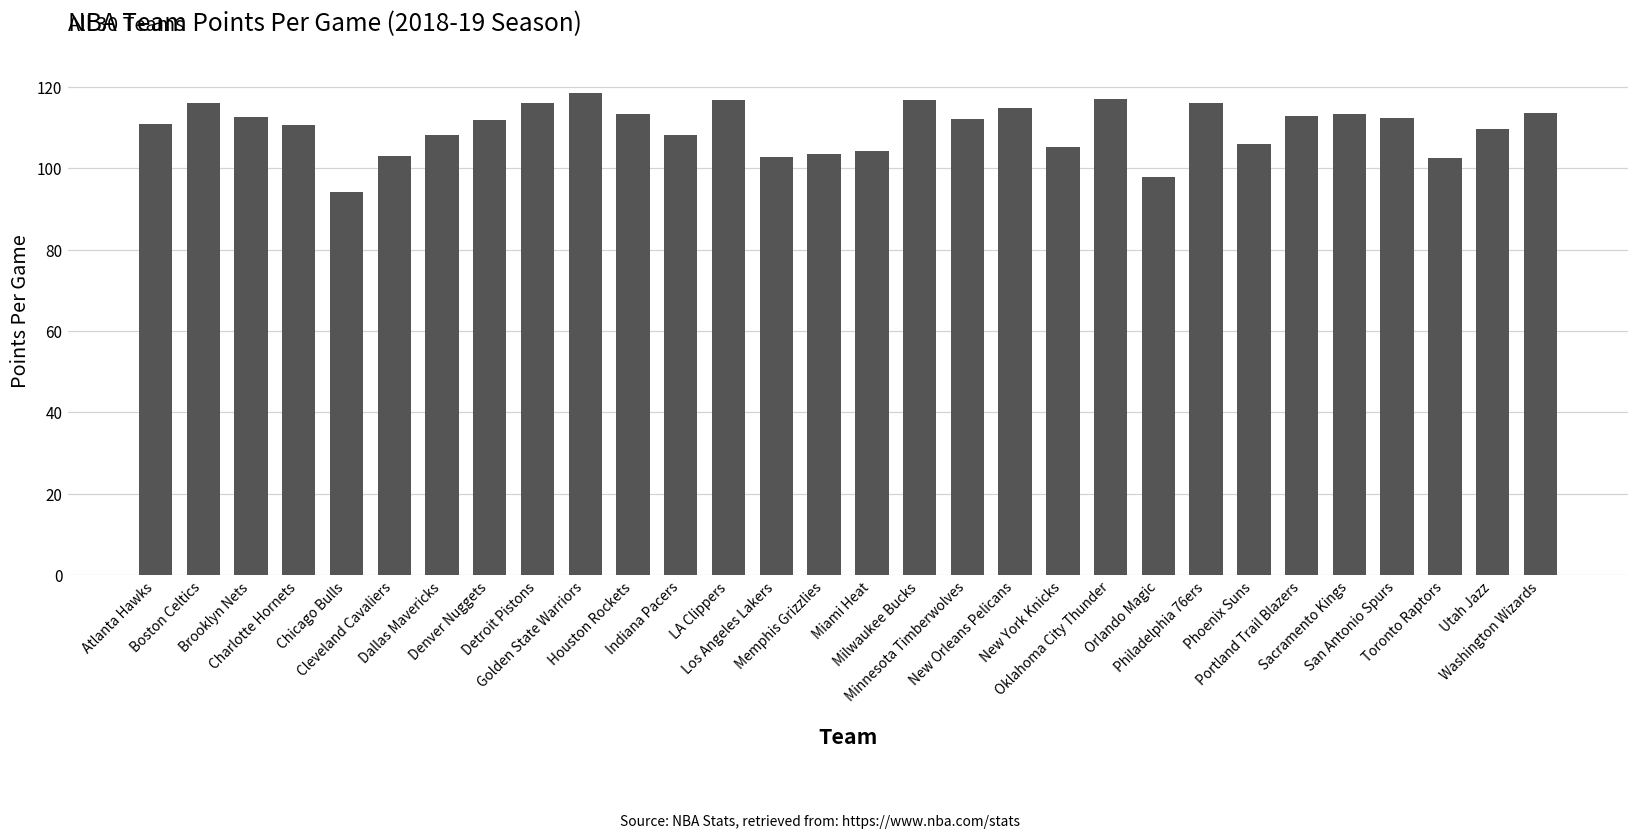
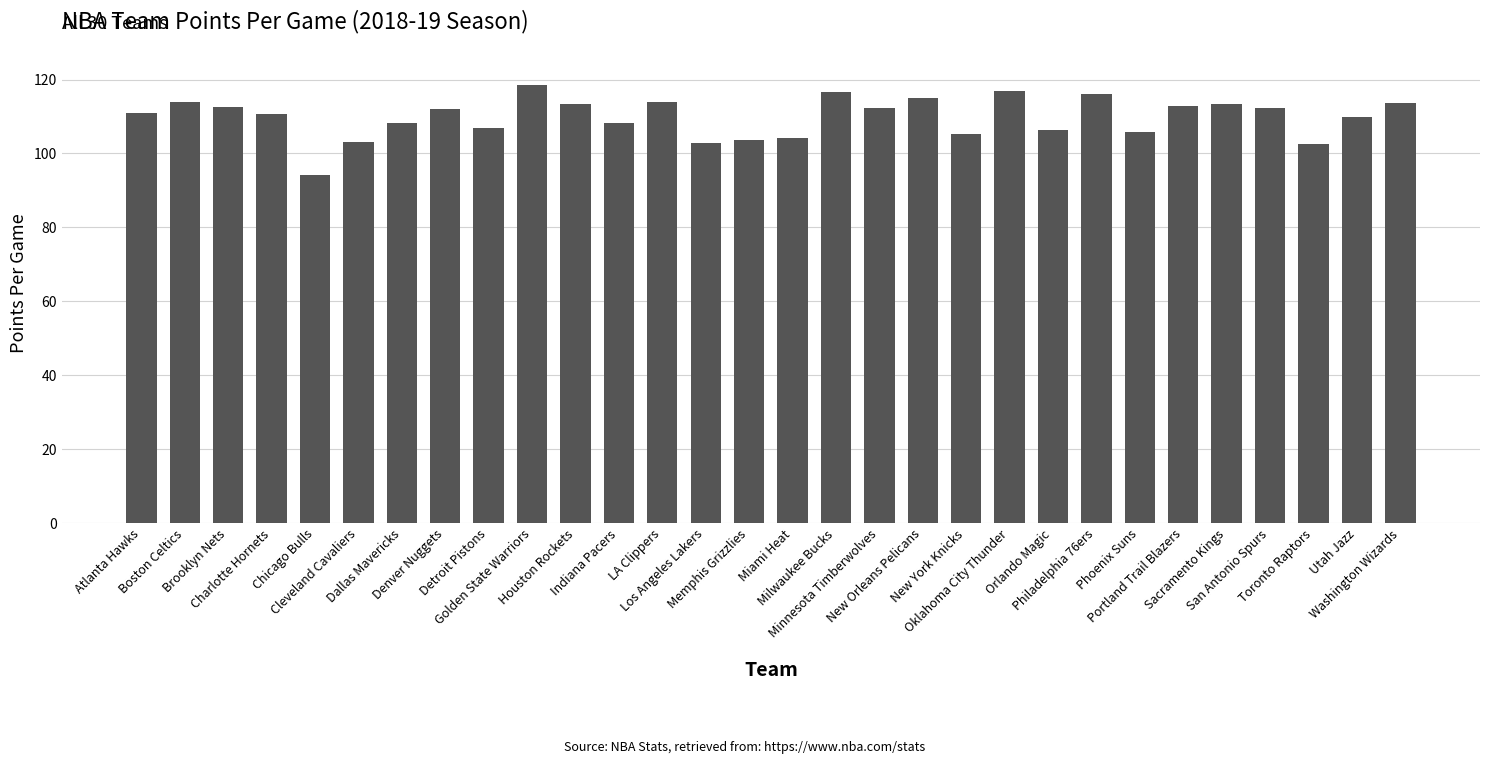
Boston Celtics: 116 -> 114
Detroit Pistons: 116 -> 107
LA Clippers: 117 -> 114
Orlando Magic: 98 -> 106
